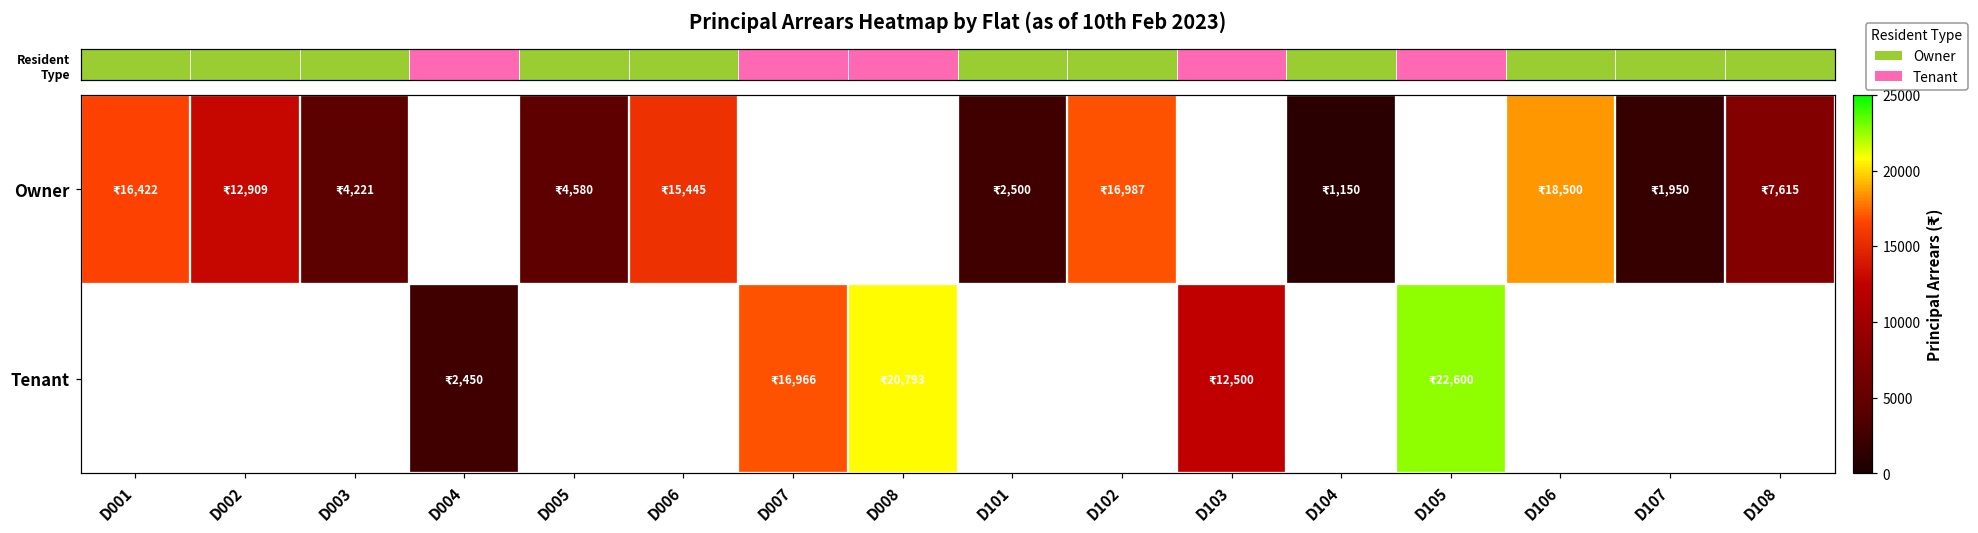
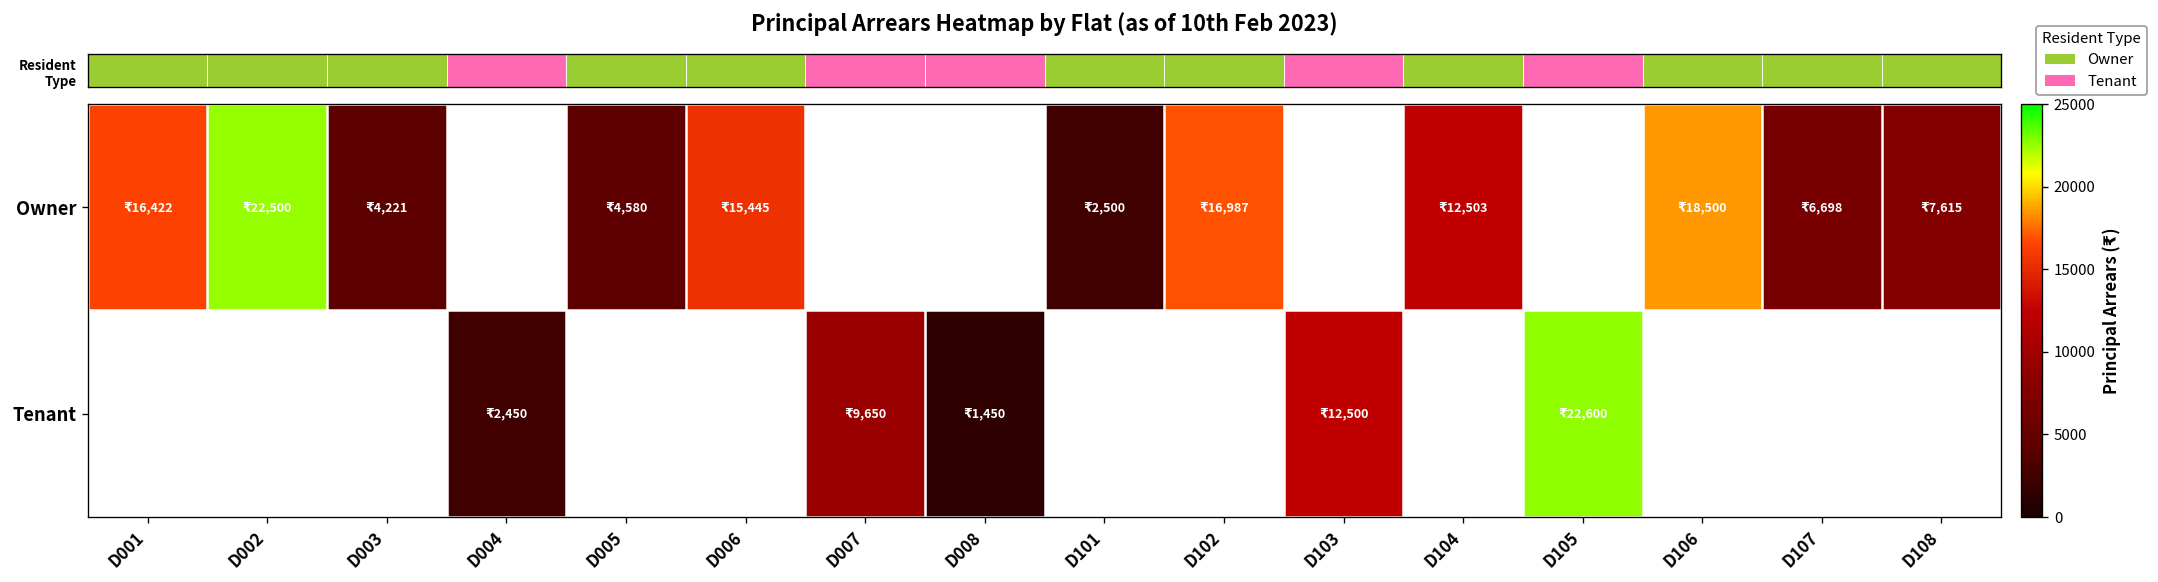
Owner, D002: 12,909 -> 22,500
Owner, D104: 1,150 -> 12,503
Owner, D107: 1,950 -> 6,698
Tenant, D007: 16,966 -> 9,650
Tenant, D008: 20,793 -> 1,450
